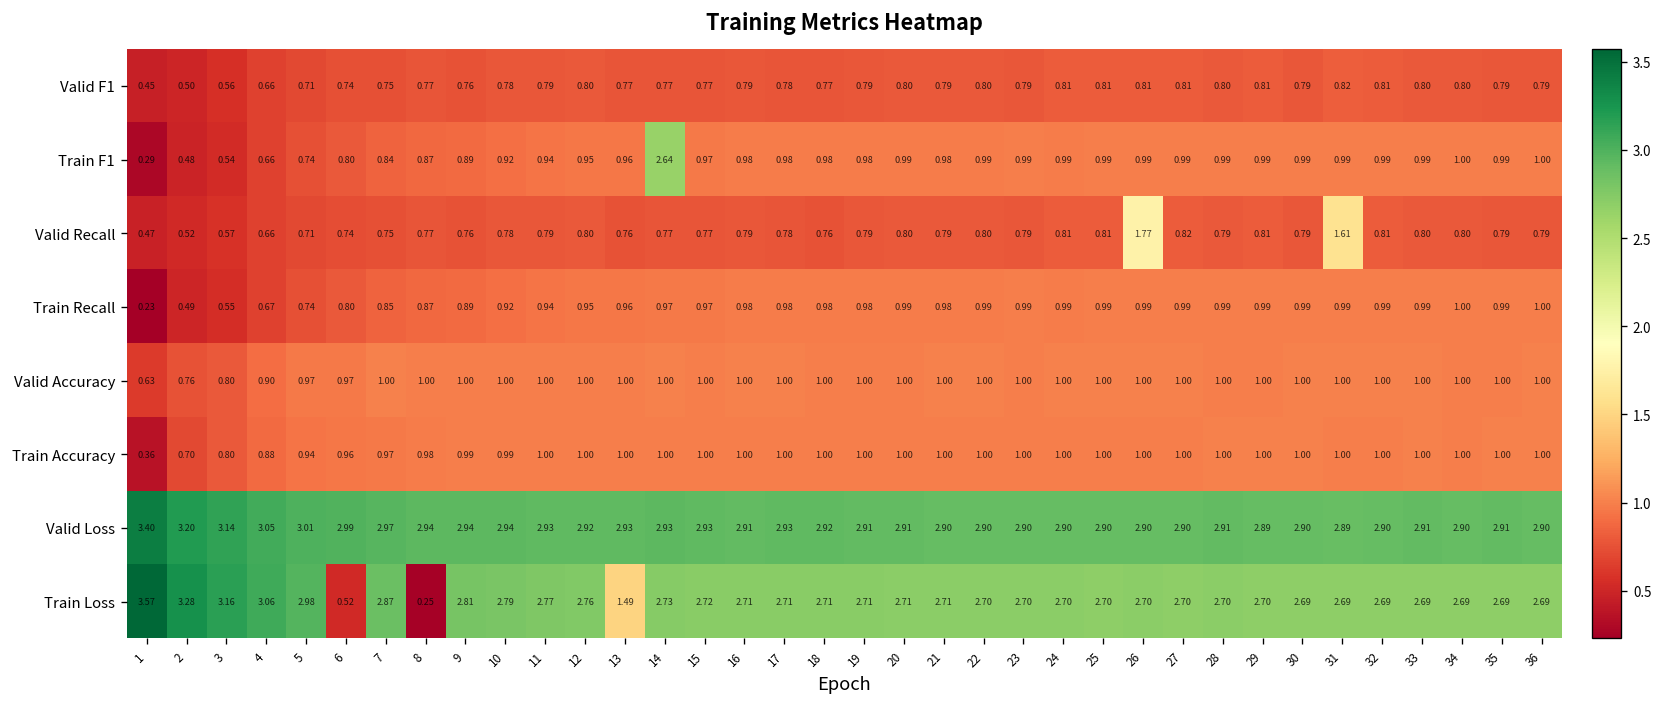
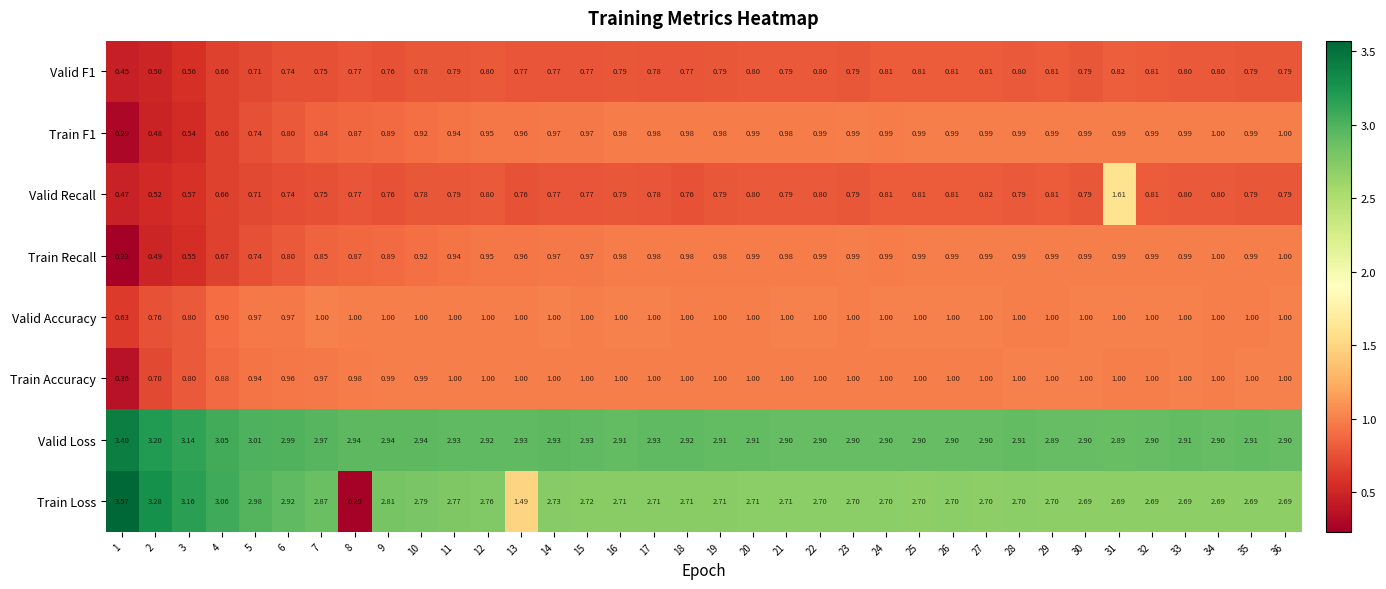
Train F1, 14: 2.64 -> 0.97
Valid Recall, 26: 1.77 -> 0.81
Train Loss, 6: 0.52 -> 2.92
